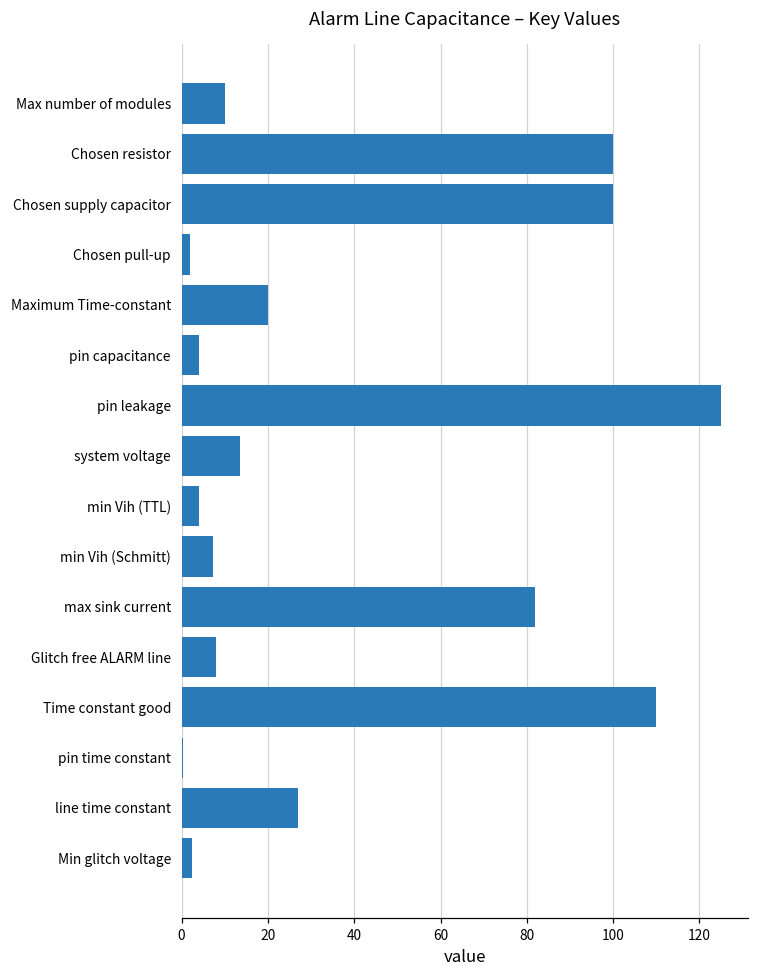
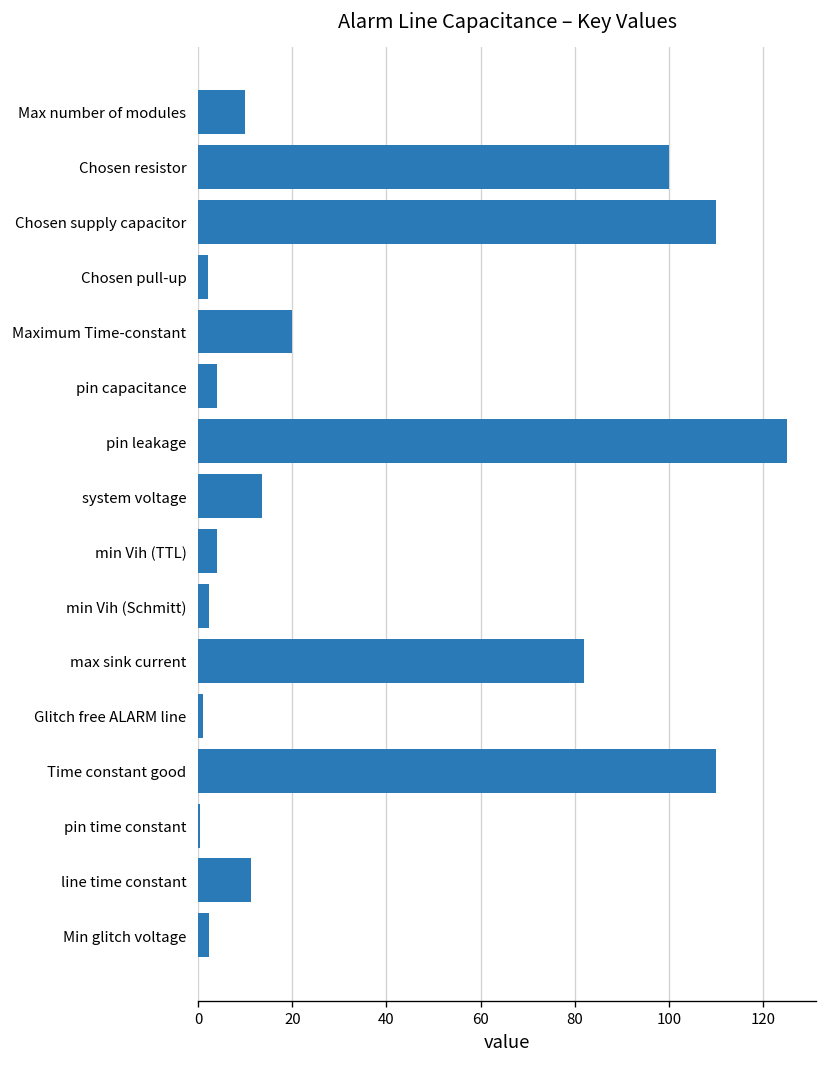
Chosen supply capacitor: 100 -> 110
min Vih (Schmitt): 7 -> 2
Glitch free ALARM line: 8 -> 1
line time constant: 27 -> 11
